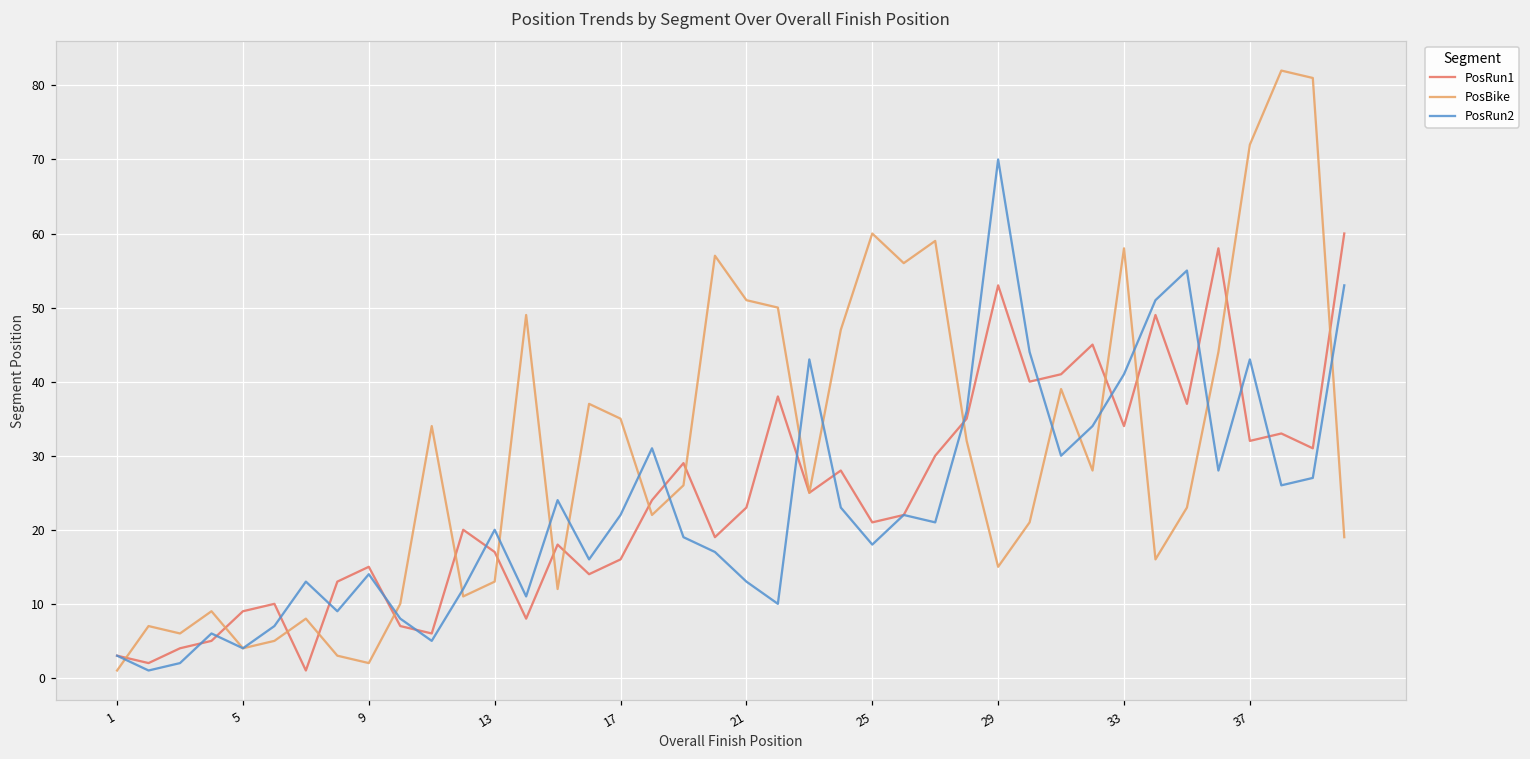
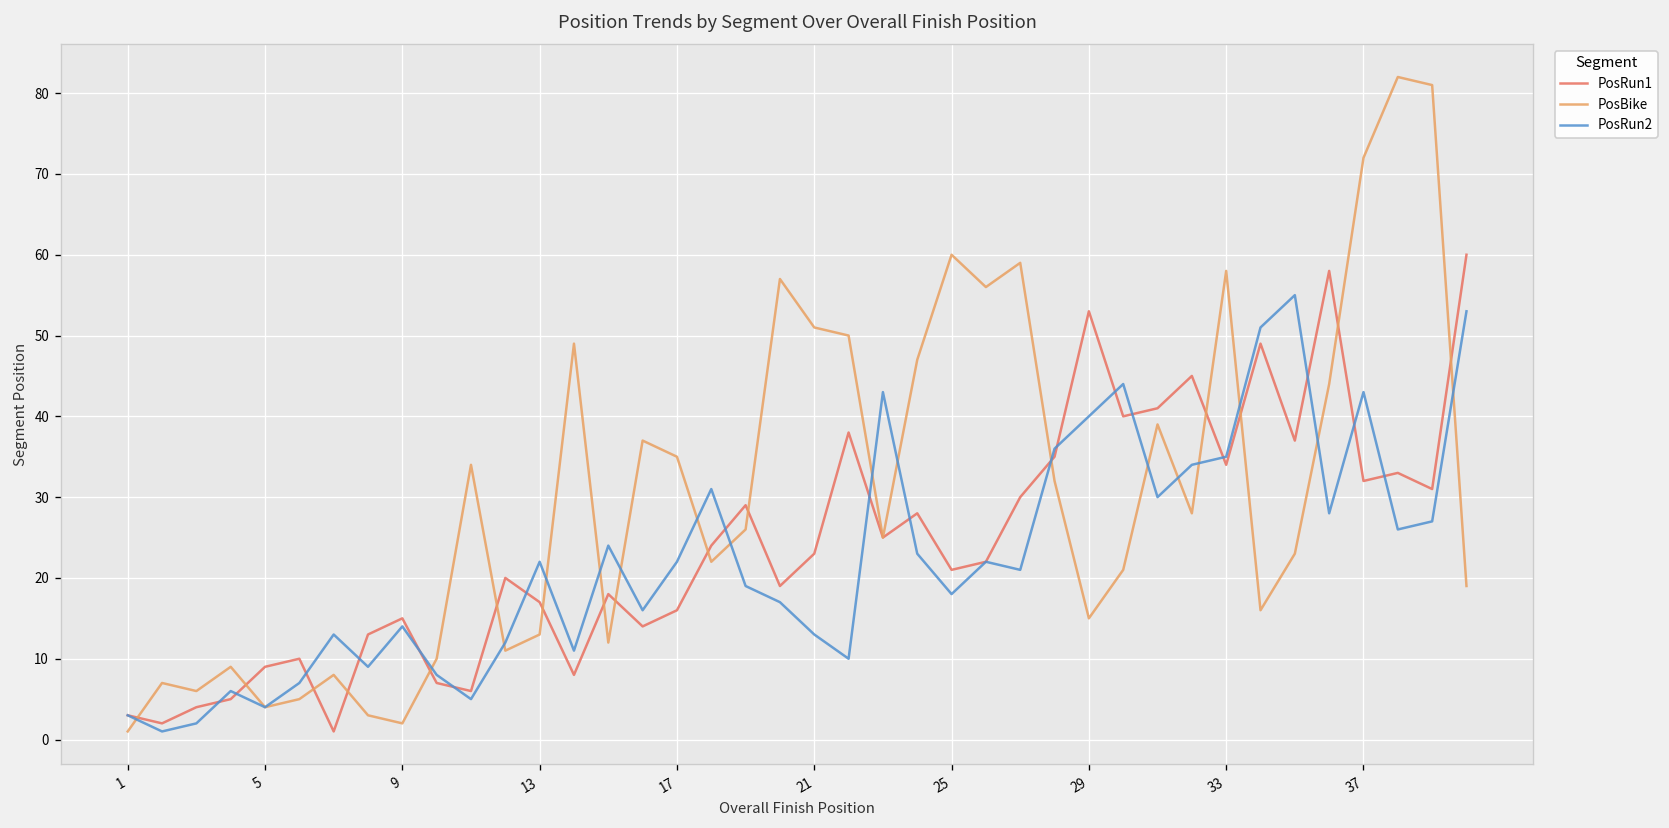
PosRun2, 13: 20 -> 22
PosRun2, 29: 70 -> 40
PosRun2, 33: 41 -> 35
